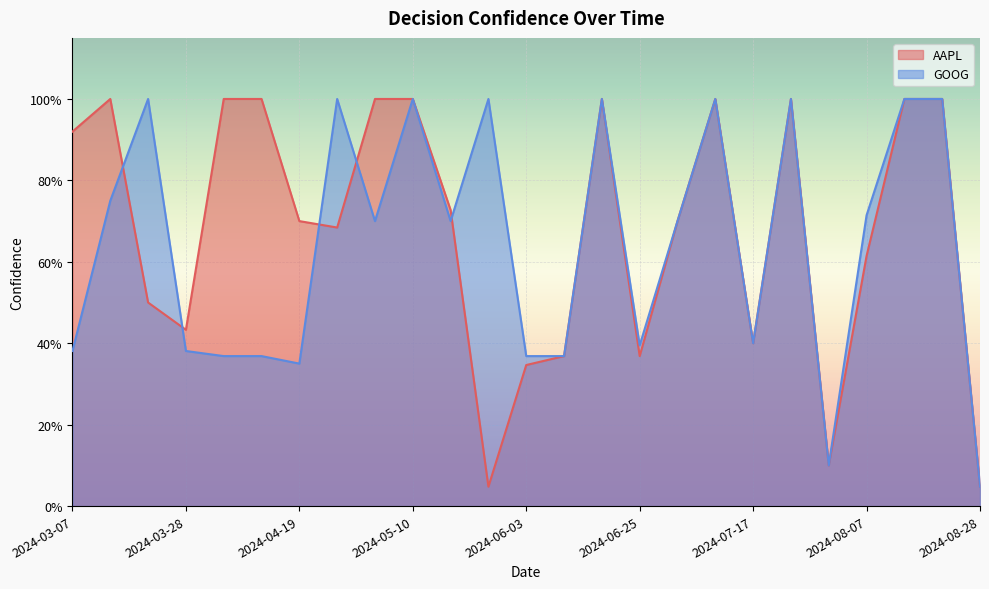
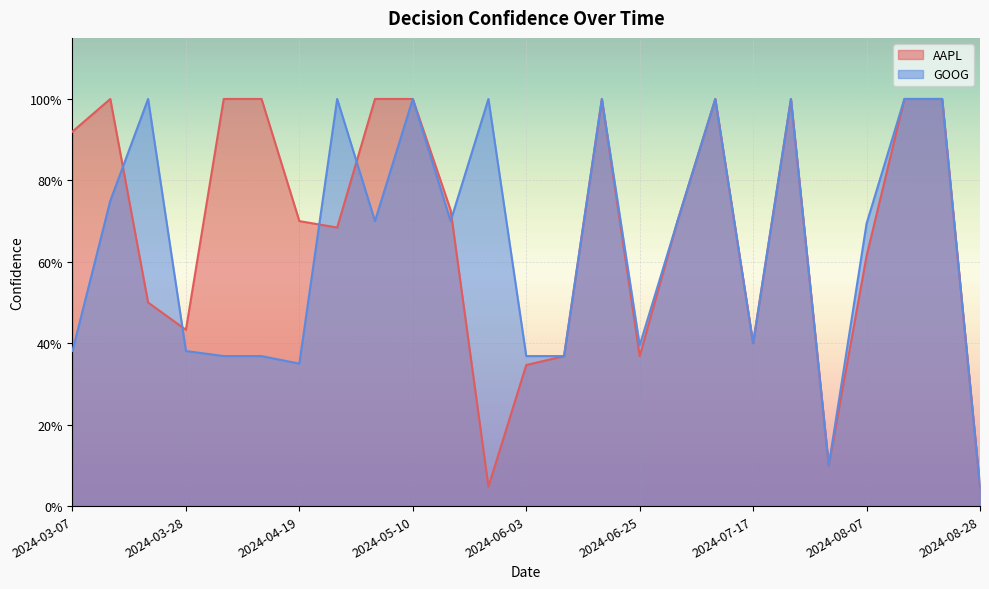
GOOG, 2024-08-07: 71% -> 69%
